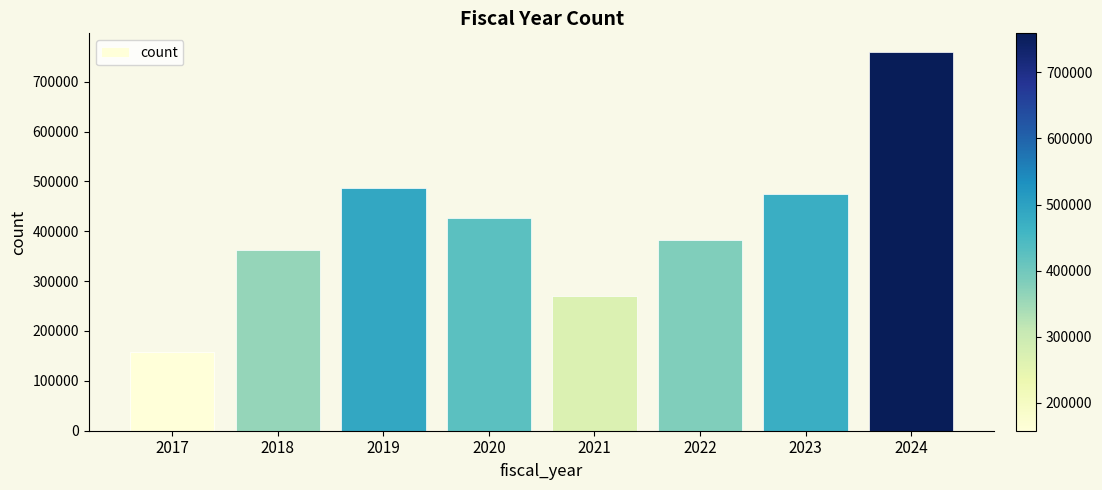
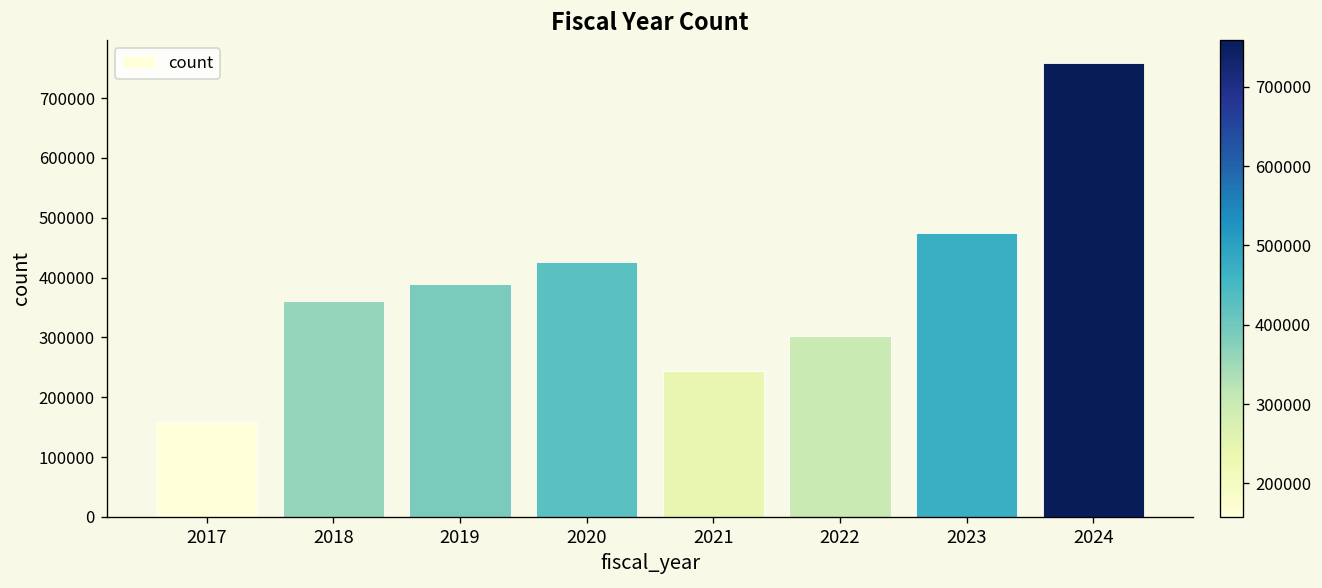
2019: 490000 -> 390000
2021: 270000 -> 240000
2022: 380000 -> 300000
